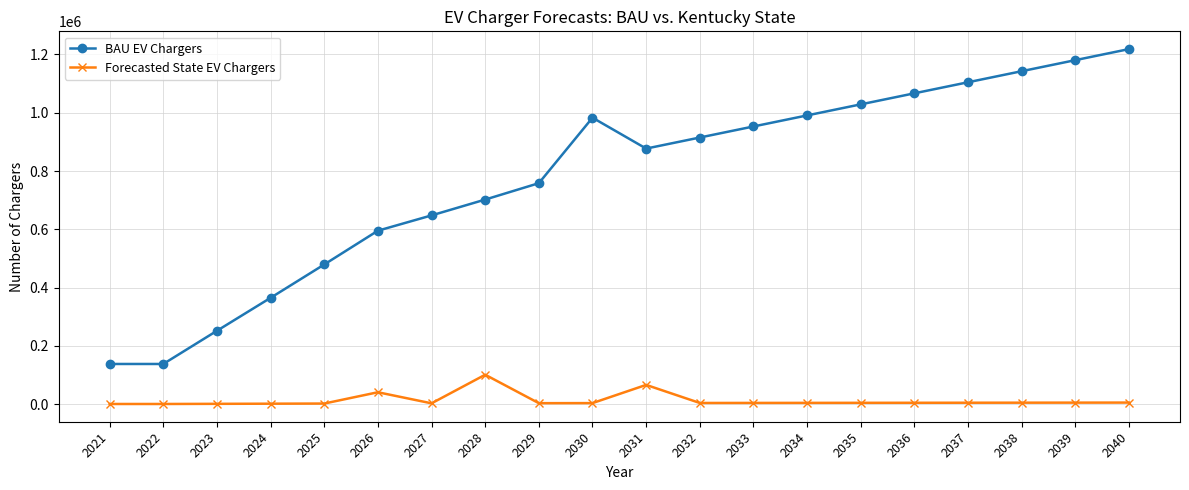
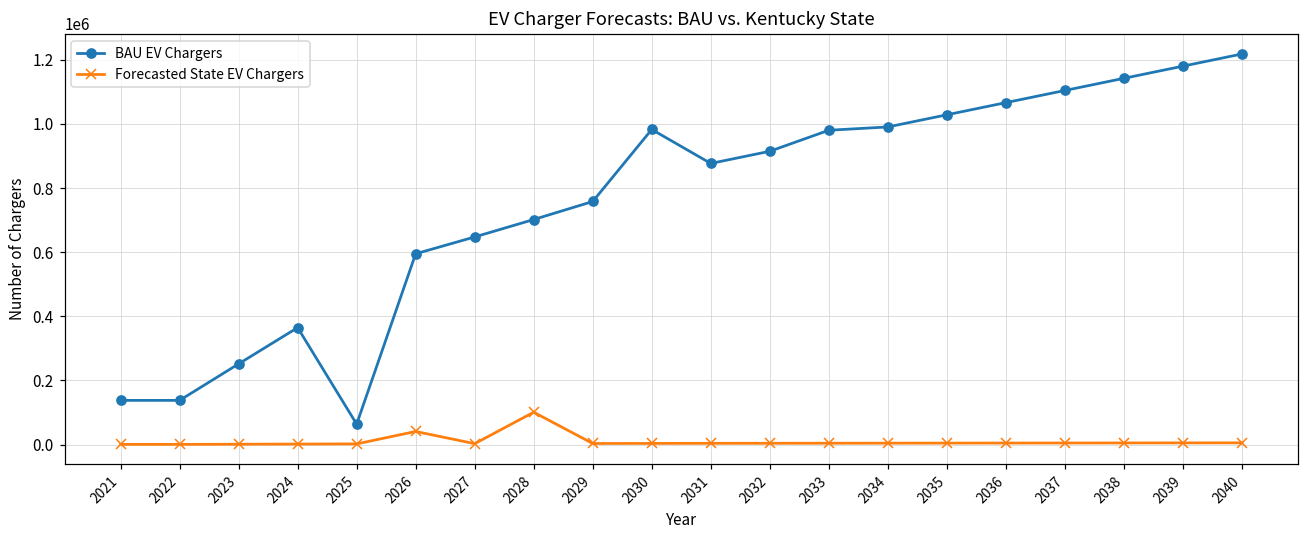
BAU EV Chargers, 2025: 480000 -> 60000
Forecasted State EV Chargers, 2031: 70000 -> 0
BAU EV Chargers, 2033: 950000 -> 980000
